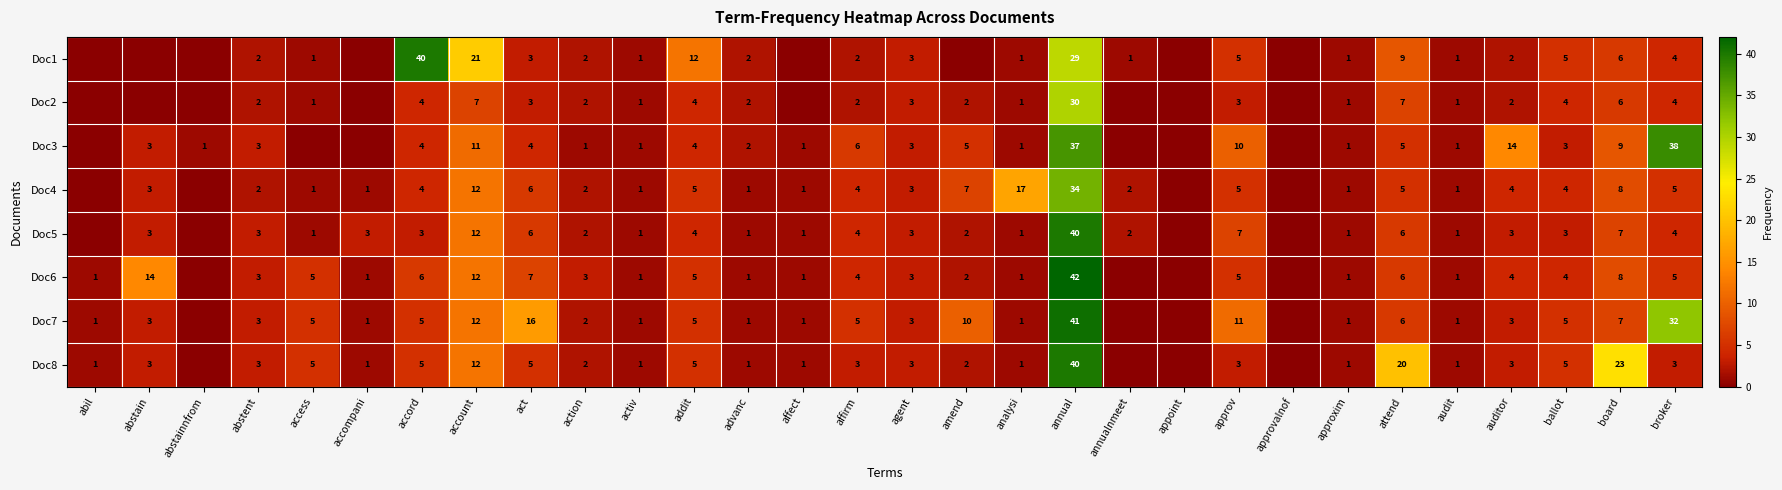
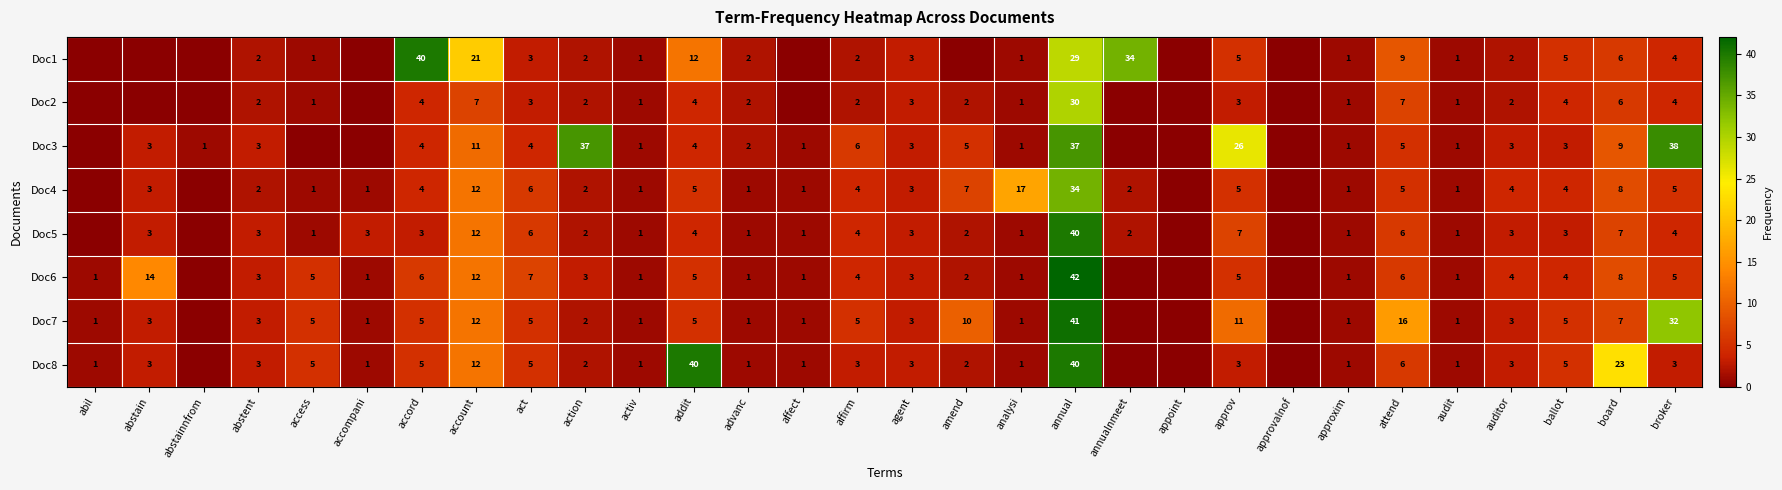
Doc1, annualnmeet: 1 -> 34
Doc3, action: 1 -> 37
Doc3, approv: 10 -> 26
Doc3, auditor: 14 -> 3
Doc7, act: 16 -> 5
Doc7, attend: 6 -> 16
Doc8, addit: 5 -> 40
Doc8, attend: 20 -> 6
